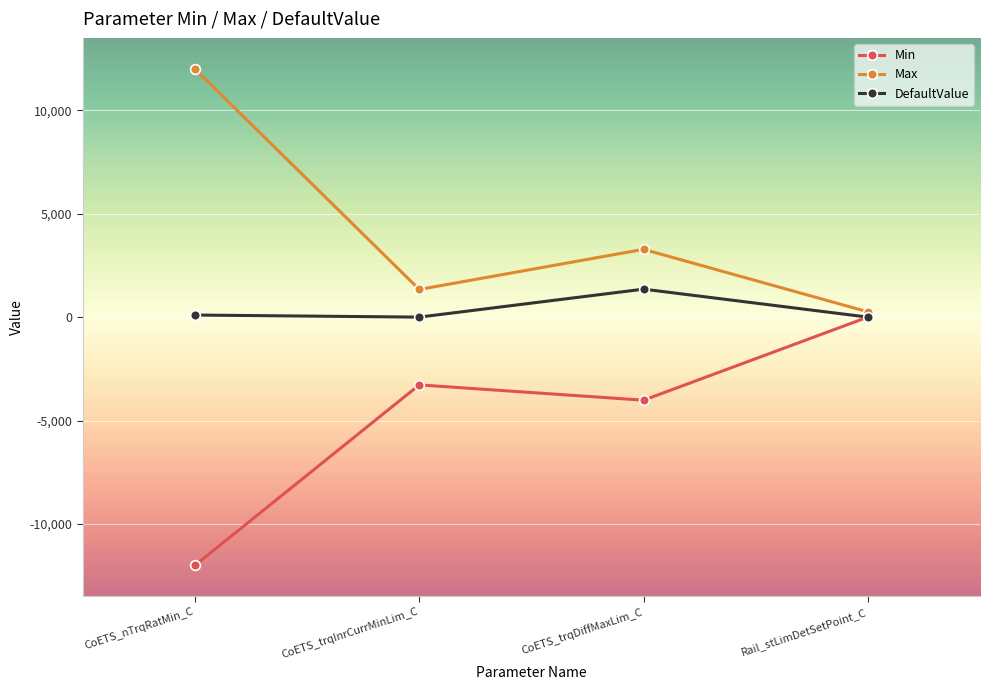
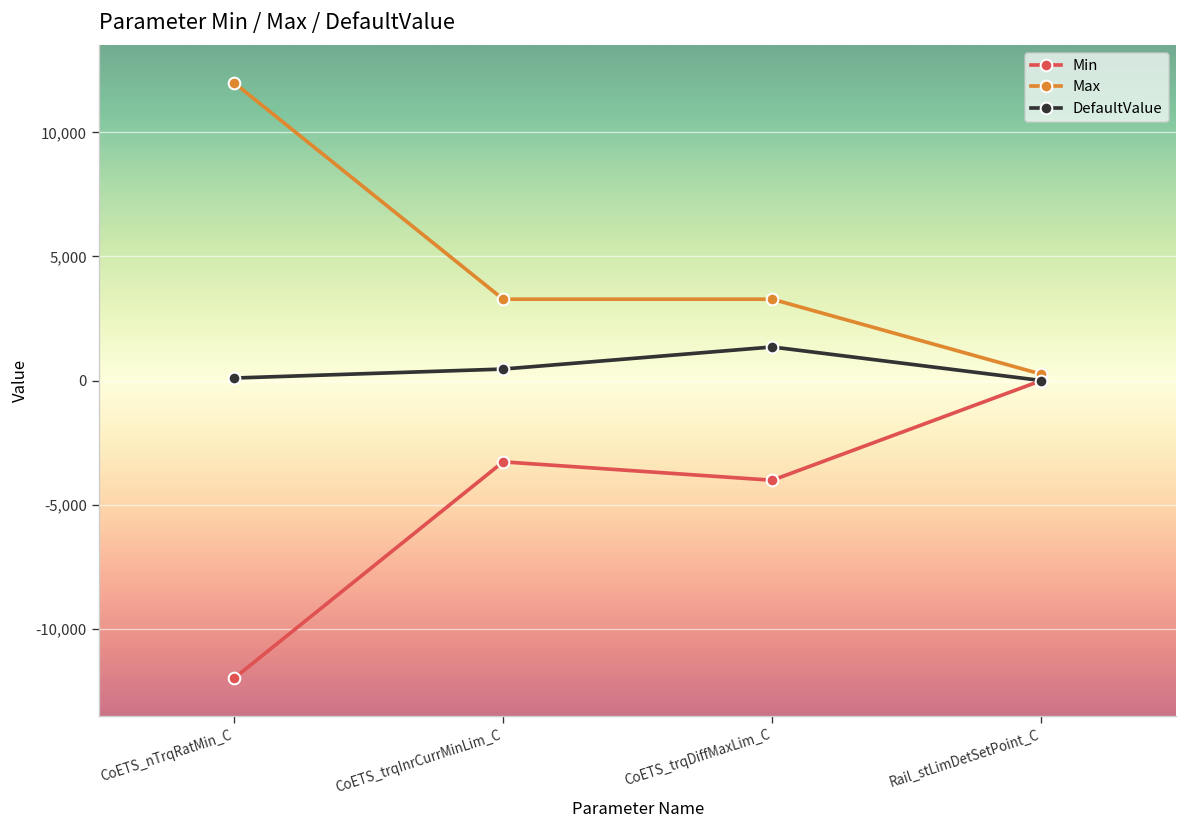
Max, CoETS_trqInrCurrMinLim_C: 1,300 -> 3,300
DefaultValue, CoETS_trqInrCurrMinLim_C: 0 -> 500
